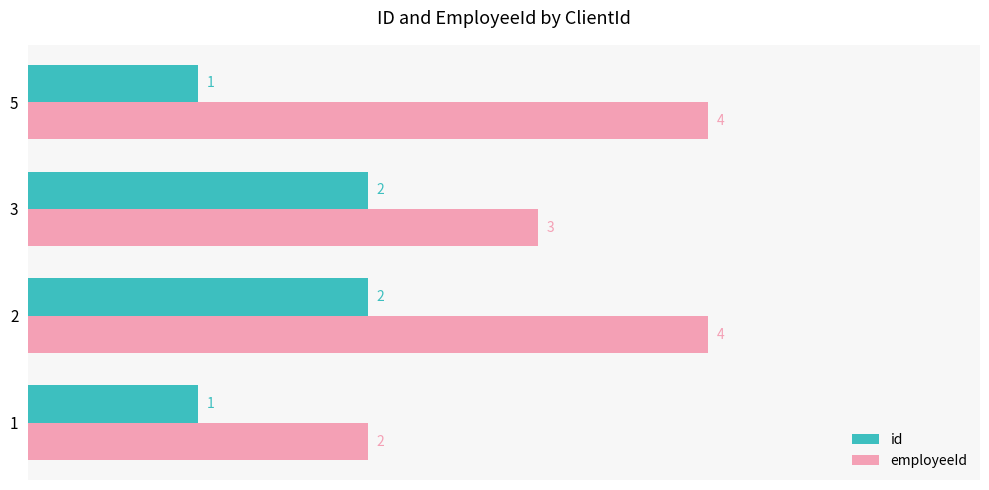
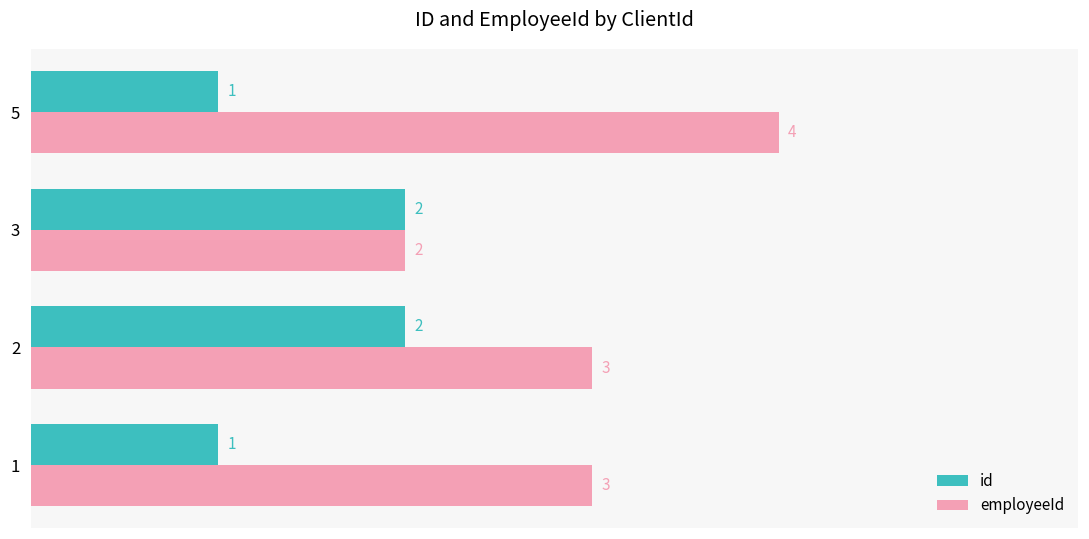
employeeId, 3: 3 -> 2
employeeId, 2: 4 -> 3
employeeId, 1: 2 -> 3
